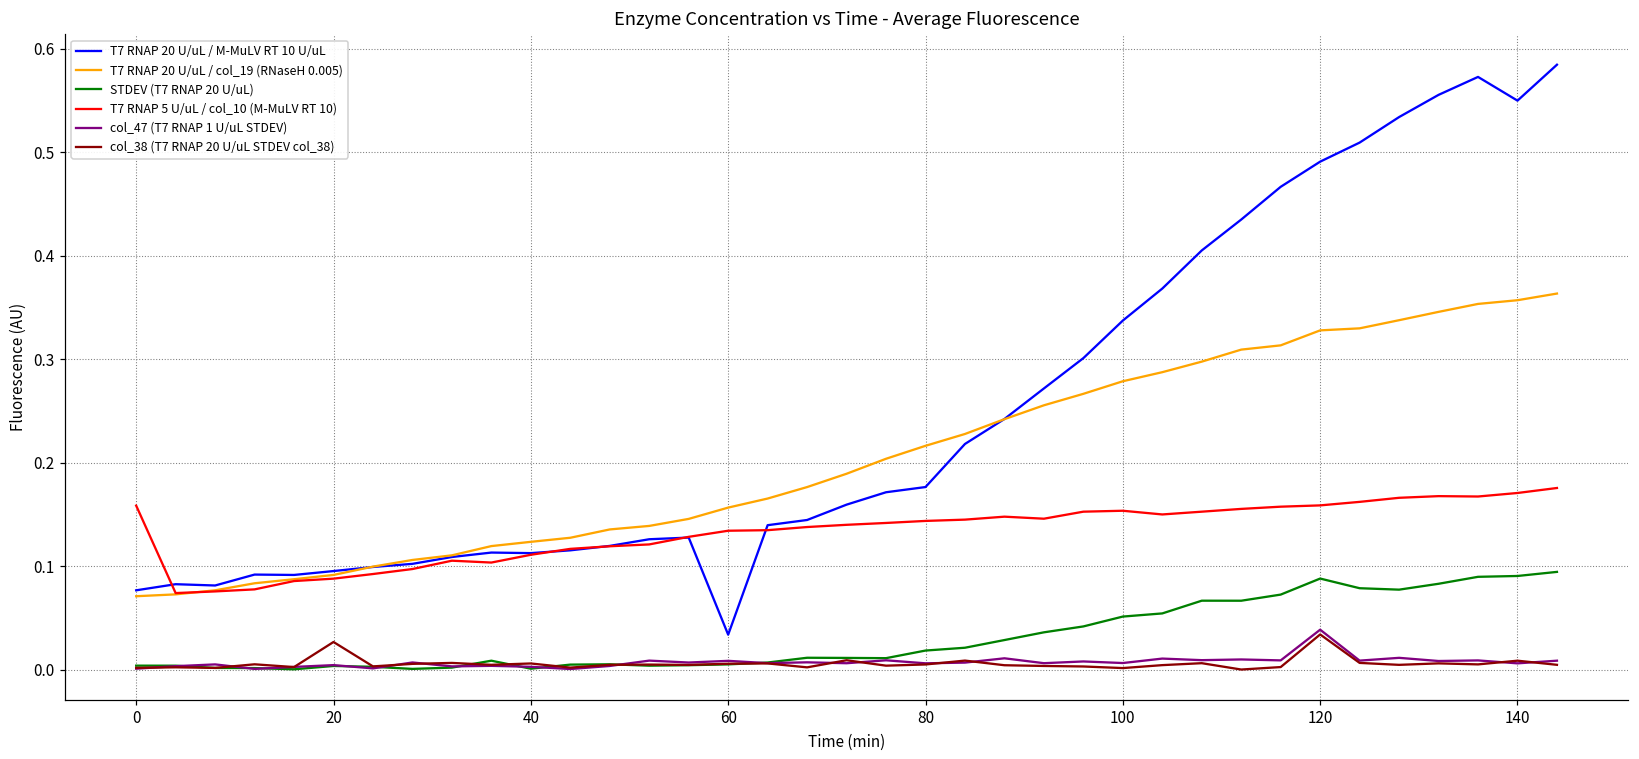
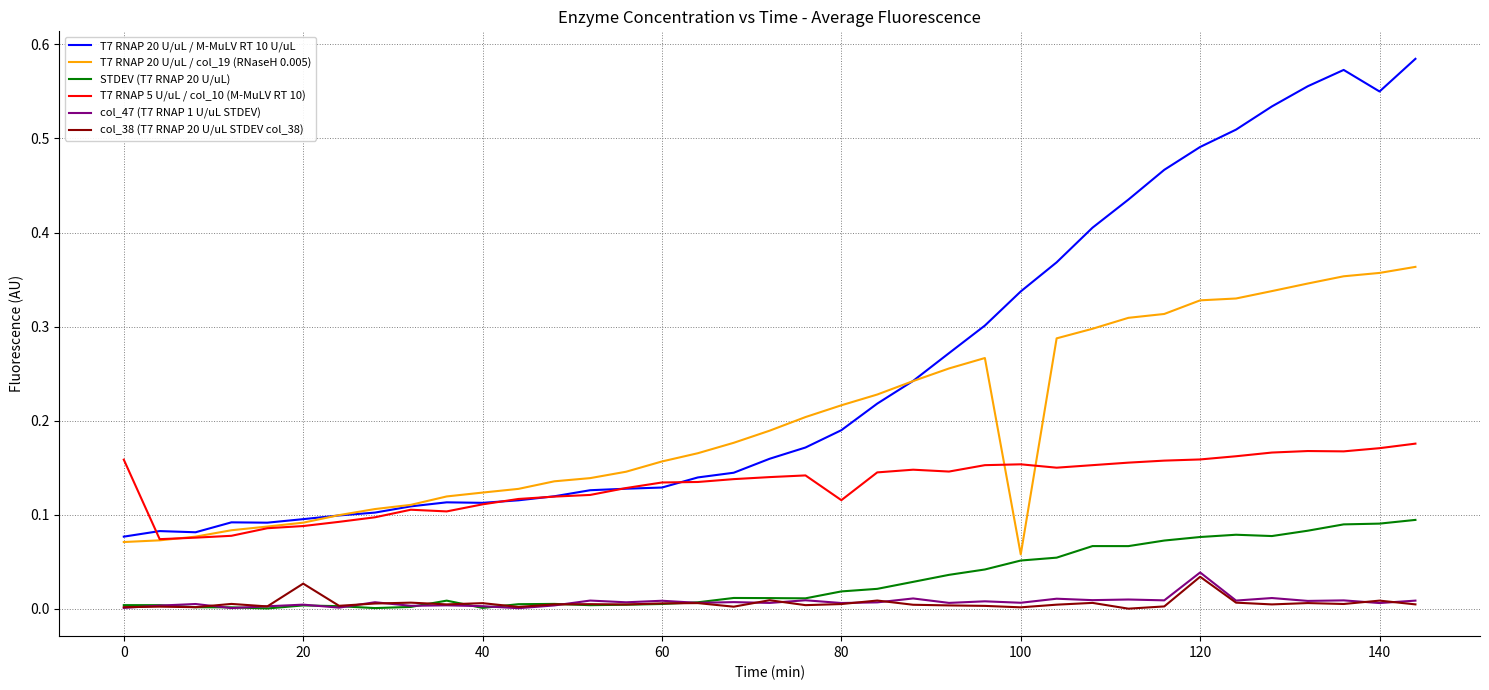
T7 RNAP 20 U/uL / M-MuLV RT 10 U/uL, 60: 0.03 -> 0.13
T7 RNAP 20 U/uL / M-MuLV RT 10 U/uL, 80: 0.18 -> 0.19
T7 RNAP 5 U/uL / col_10 (M-MuLV RT 10), 80: 0.14 -> 0.12
T7 RNAP 20 U/uL / col_19 (RNaseH 0.005), 100: 0.28 -> 0.06
STDEV (T7 RNAP 20 U/uL), 120: 0.09 -> 0.08
